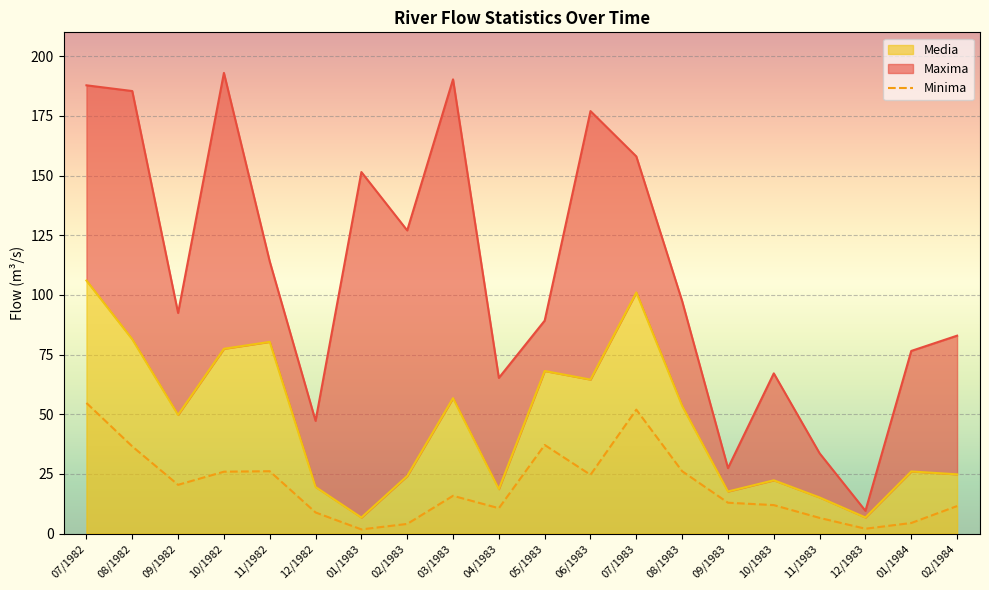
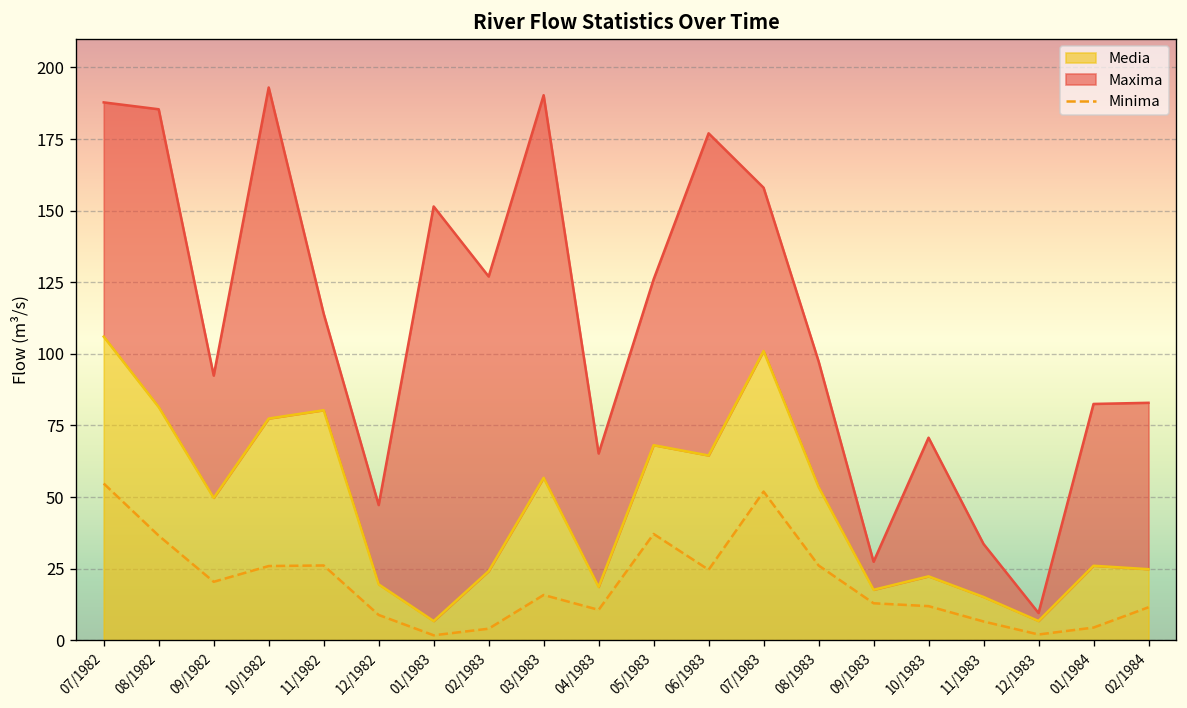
Maxima, 05/1983: 89 -> 126
Maxima, 10/1983: 67 -> 71
Maxima, 01/1984: 77 -> 83
